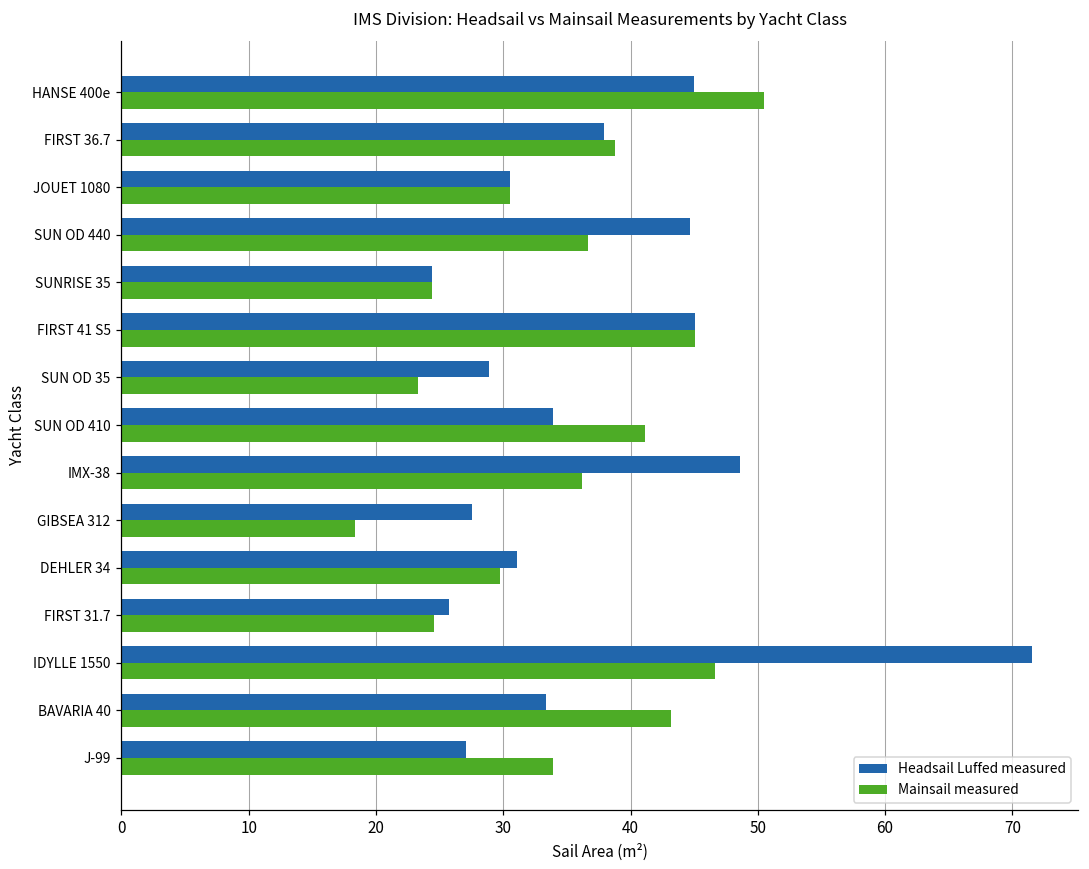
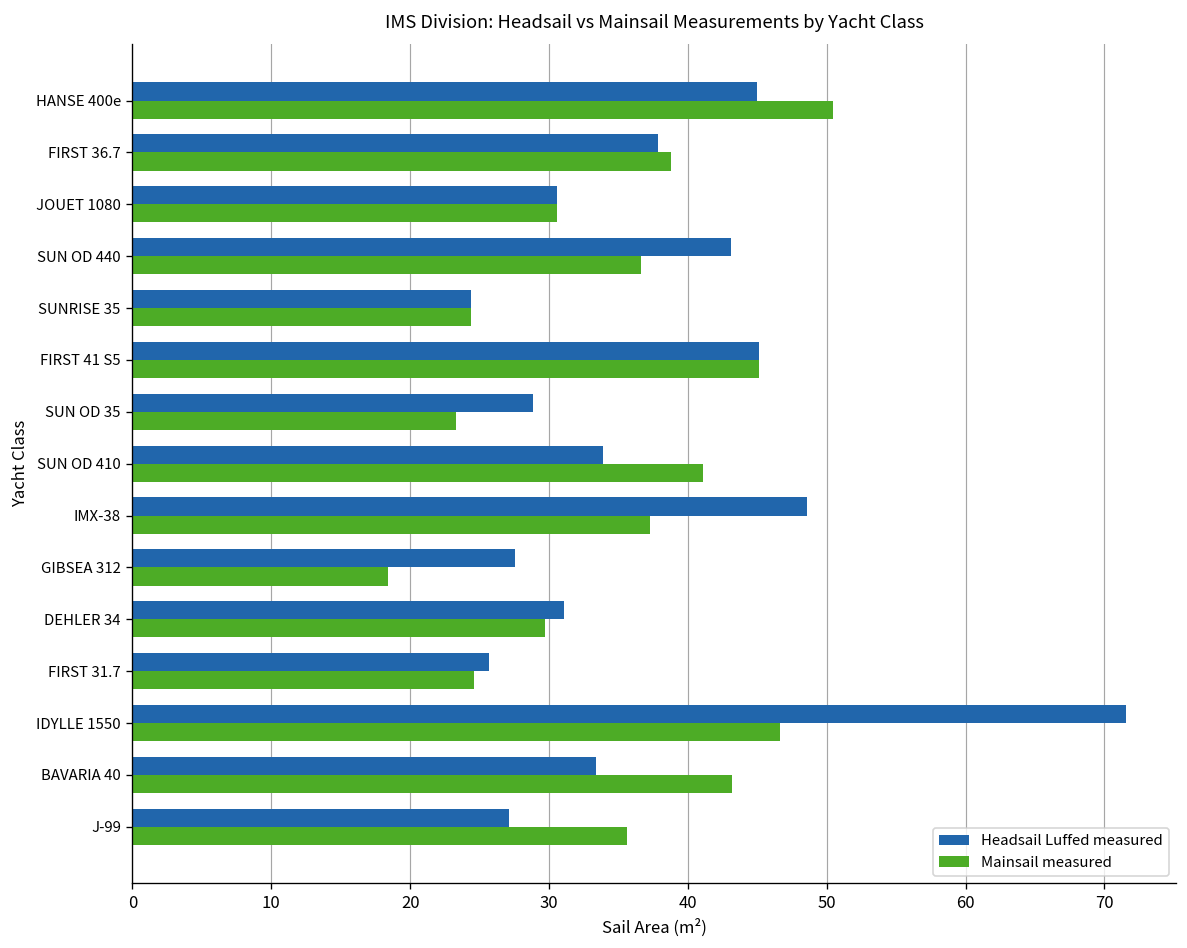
Headsail Luffed measured, SUN OD 440: 44.7 -> 43.1
Mainsail measured, IMX-38: 36.2 -> 37.3
Mainsail measured, J-99: 33.9 -> 35.7
